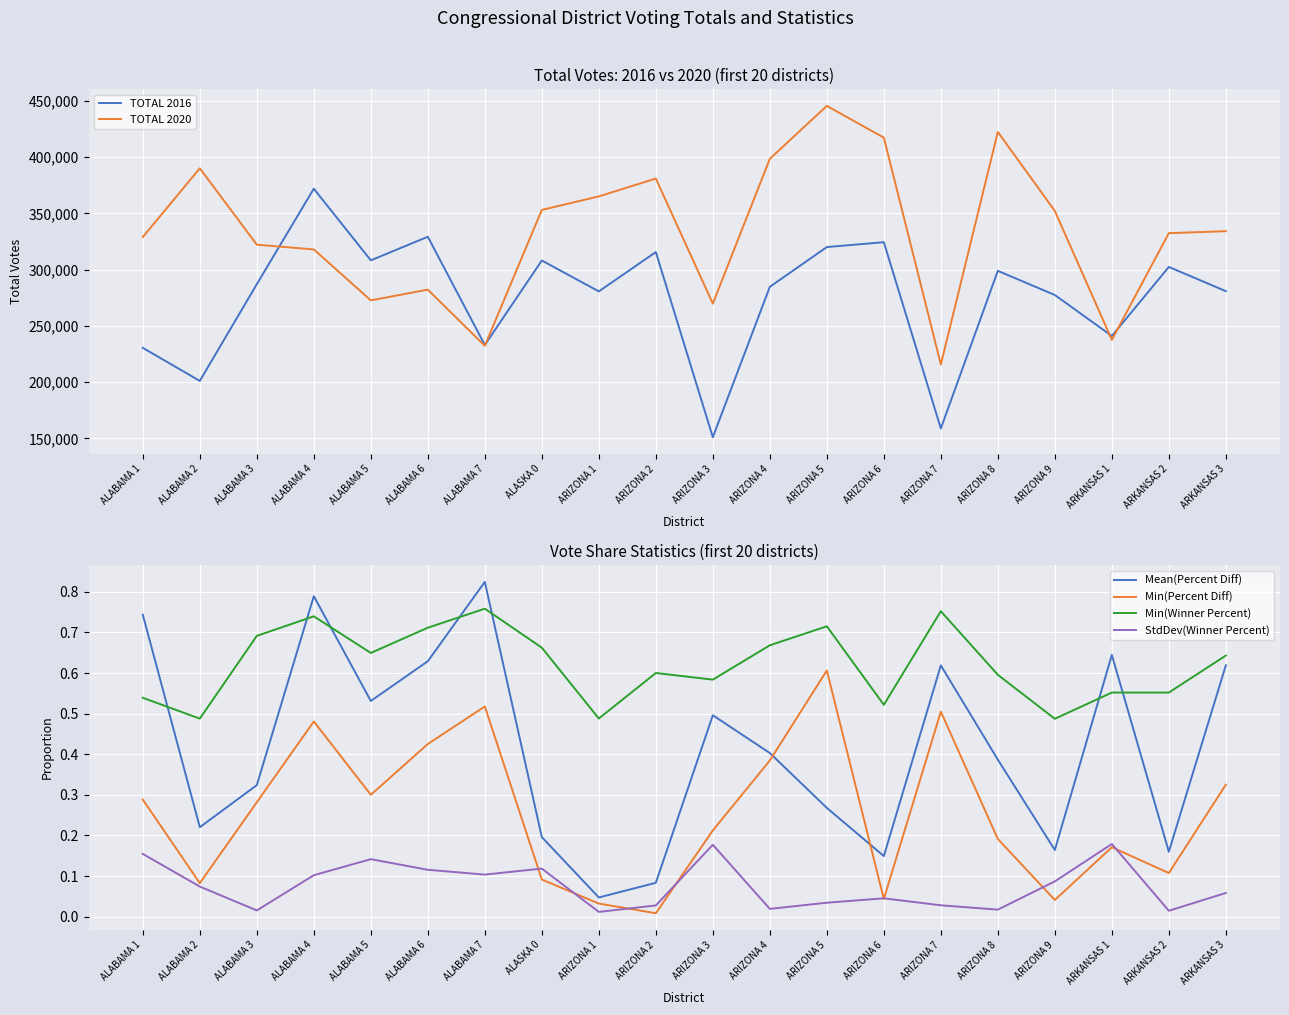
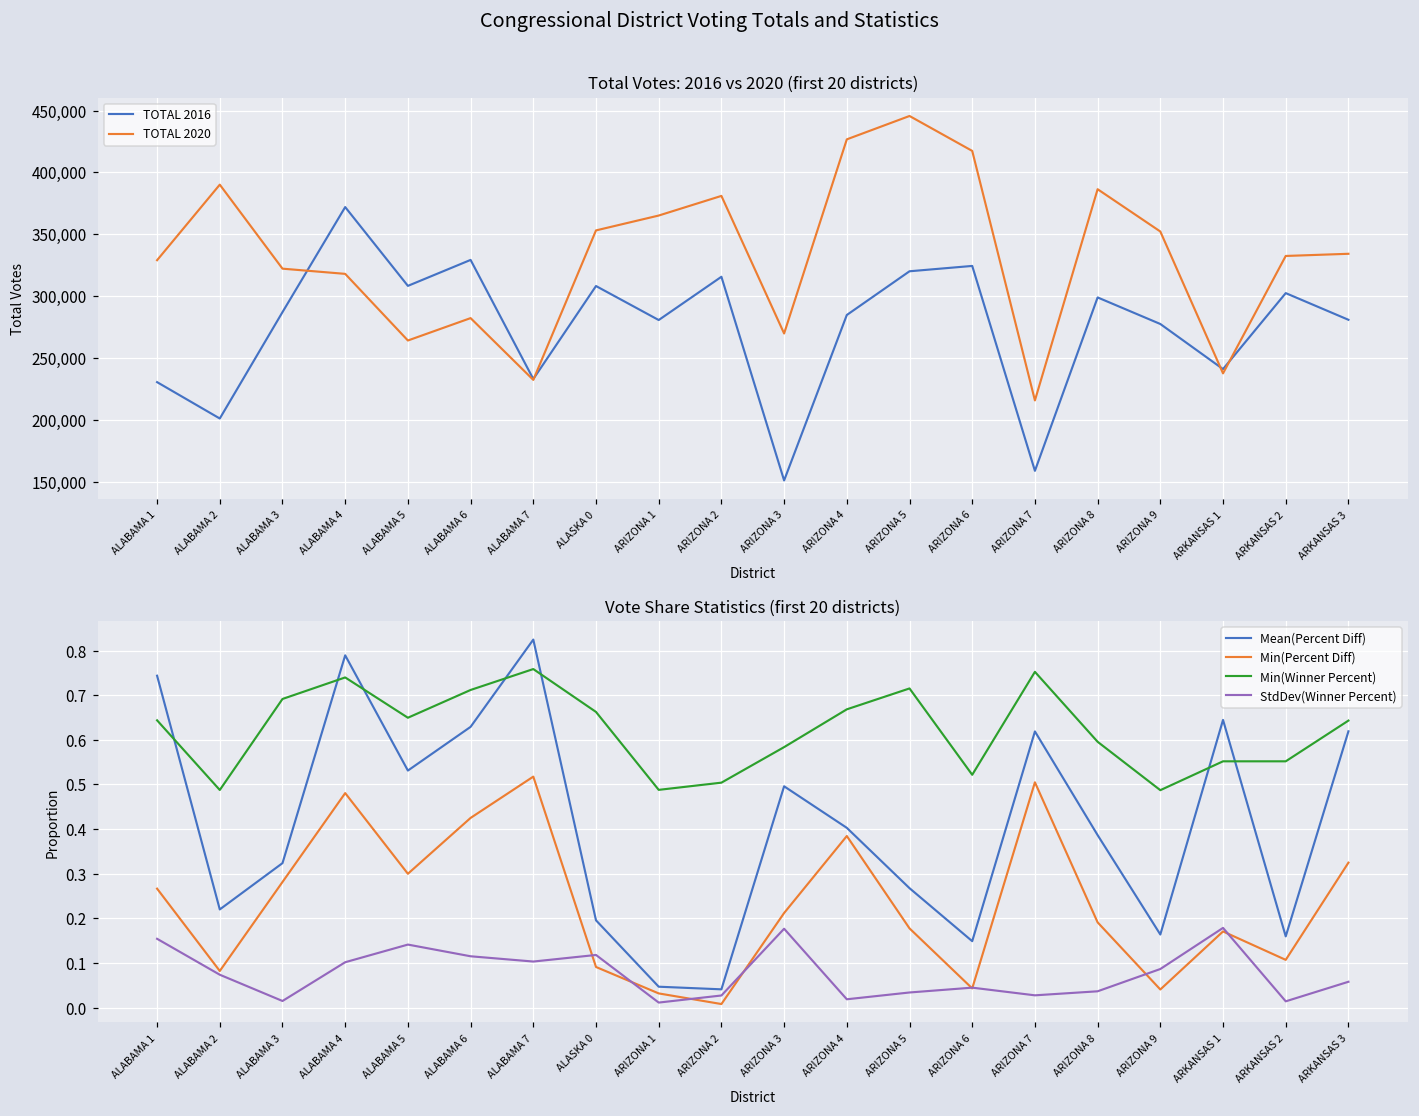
Total Votes: 2016 vs 2020 (first 20 districts), TOTAL 2020, ALABAMA 5: 273,000 -> 264,000
Total Votes: 2016 vs 2020 (first 20 districts), TOTAL 2020, ARIZONA 4: 399,000 -> 427,000
Total Votes: 2016 vs 2020 (first 20 districts), TOTAL 2020, ARIZONA 8: 422,000 -> 386,000
Vote Share Statistics (first 20 districts), Min(Percent Diff), ALABAMA 1: 0.29 -> 0.27
Vote Share Statistics (first 20 districts), Min(Winner Percent), ALABAMA 1: 0.54 -> 0.64
Vote Share Statistics (first 20 districts), Mean(Percent Diff), ARIZONA 2: 0.08 -> 0.04
Vote Share Statistics (first 20 districts), Min(Winner Percent), ARIZONA 2: 0.60 -> 0.50
Vote Share Statistics (first 20 districts), Min(Percent Diff), ARIZONA 5: 0.61 -> 0.18
Vote Share Statistics (first 20 districts), StdDev(Winner Percent), ARIZONA 8: 0.02 -> 0.04
